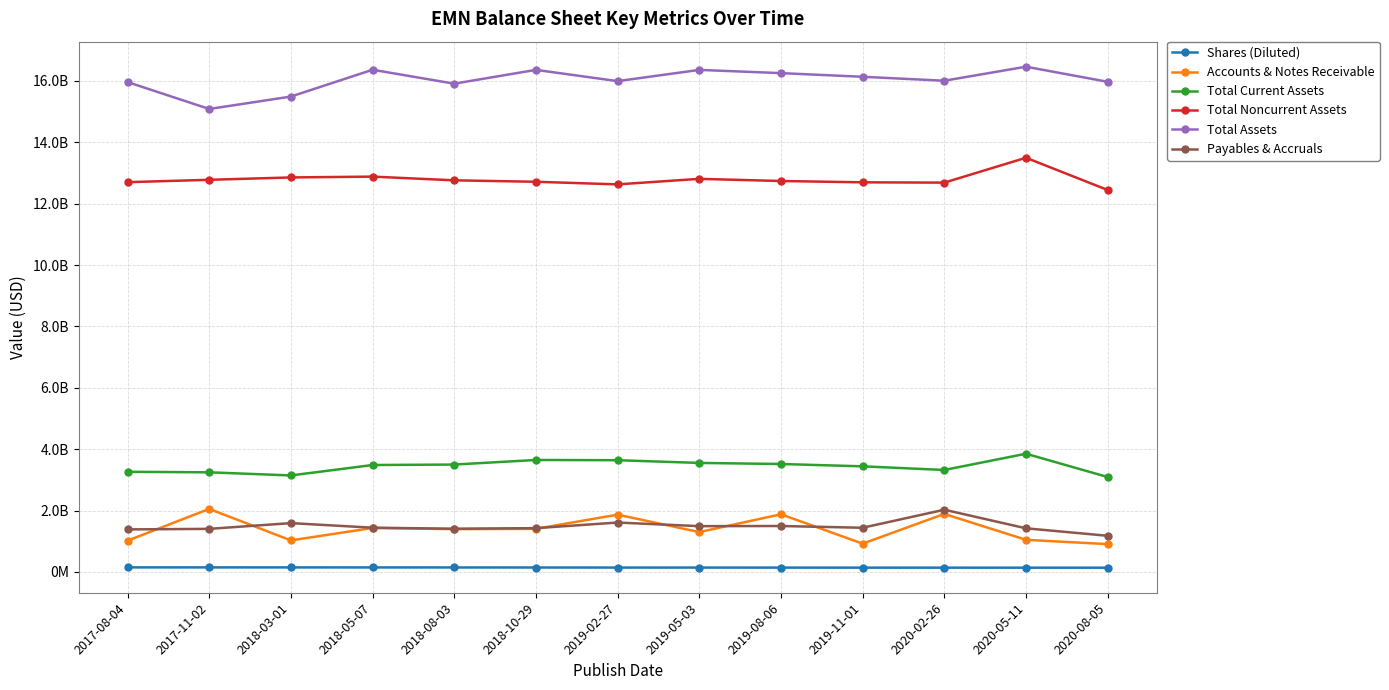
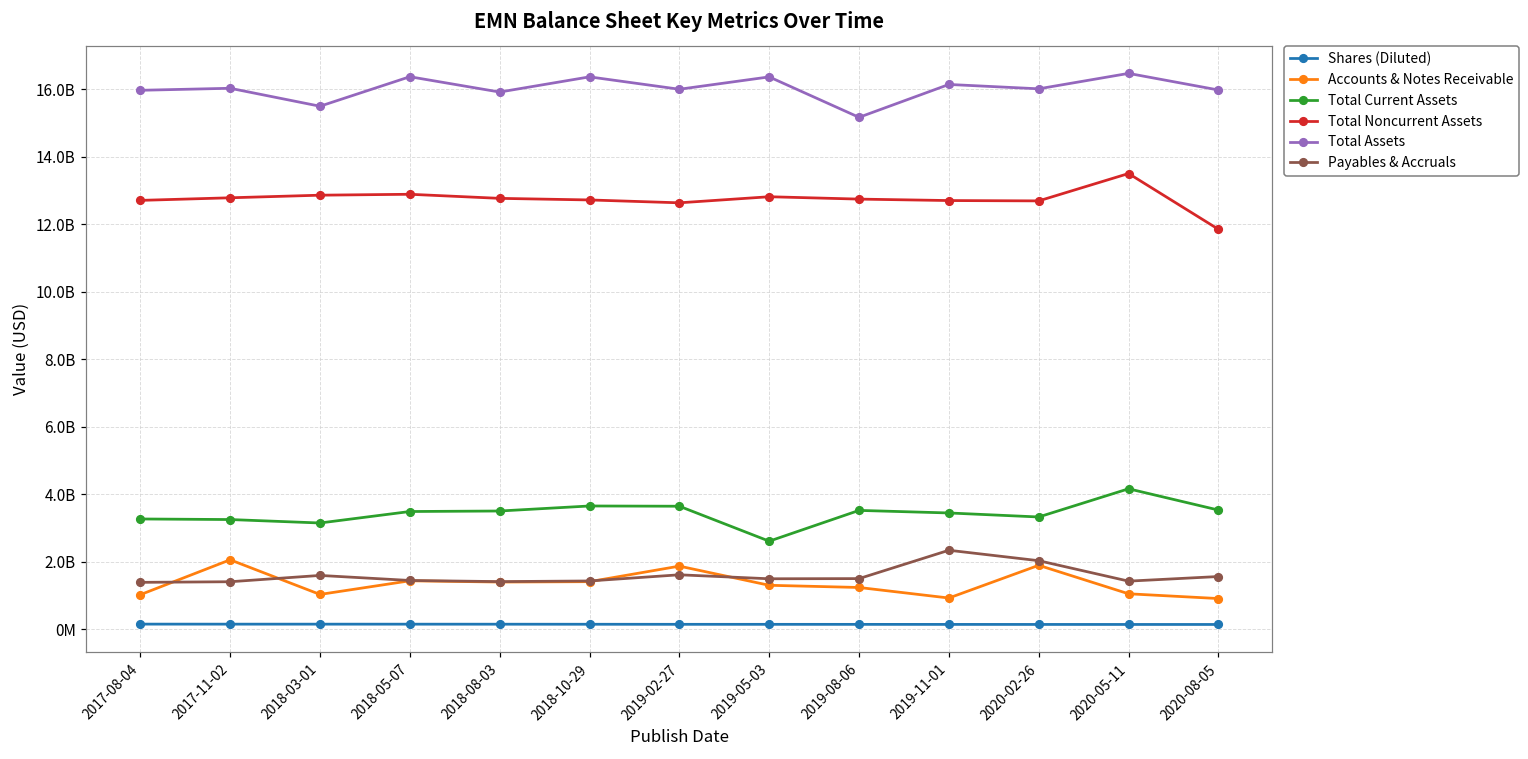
Total Assets, 2017-11-02: 15100000000 -> 16000000000
Total Current Assets, 2019-05-03: 3600000000 -> 2600000000
Accounts & Notes Receivable, 2019-08-06: 1900000000 -> 1200000000
Total Assets, 2019-08-06: 16300000000 -> 15200000000
Payables & Accruals, 2019-11-01: 1400000000 -> 2300000000
Total Current Assets, 2020-05-11: 3900000000 -> 4200000000
Total Current Assets, 2020-08-05: 3100000000 -> 3500000000
Total Noncurrent Assets, 2020-08-05: 12400000000 -> 11800000000
Payables & Accruals, 2020-08-05: 1200000000 -> 1600000000
